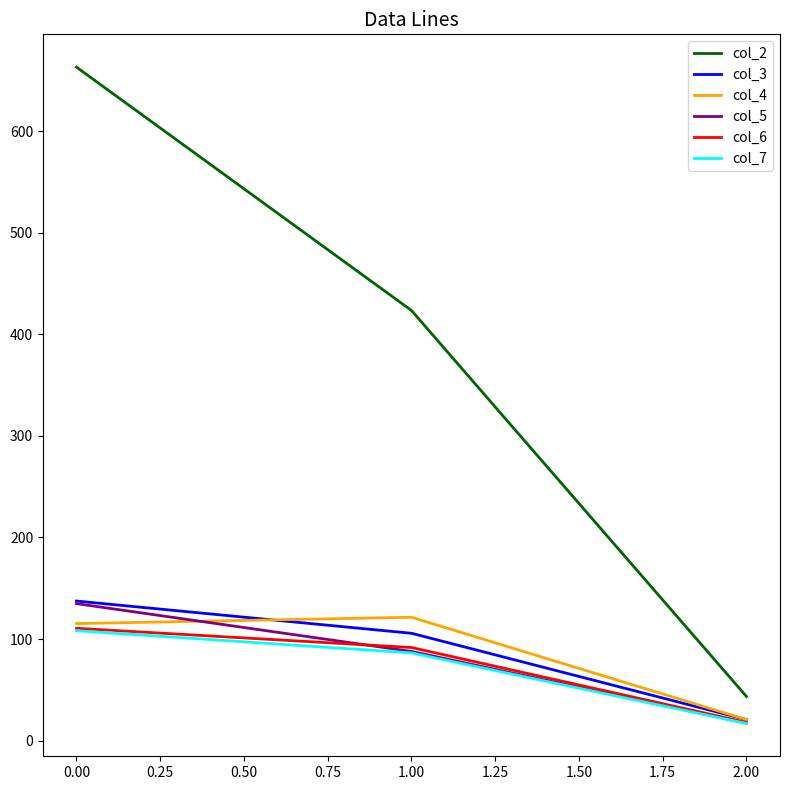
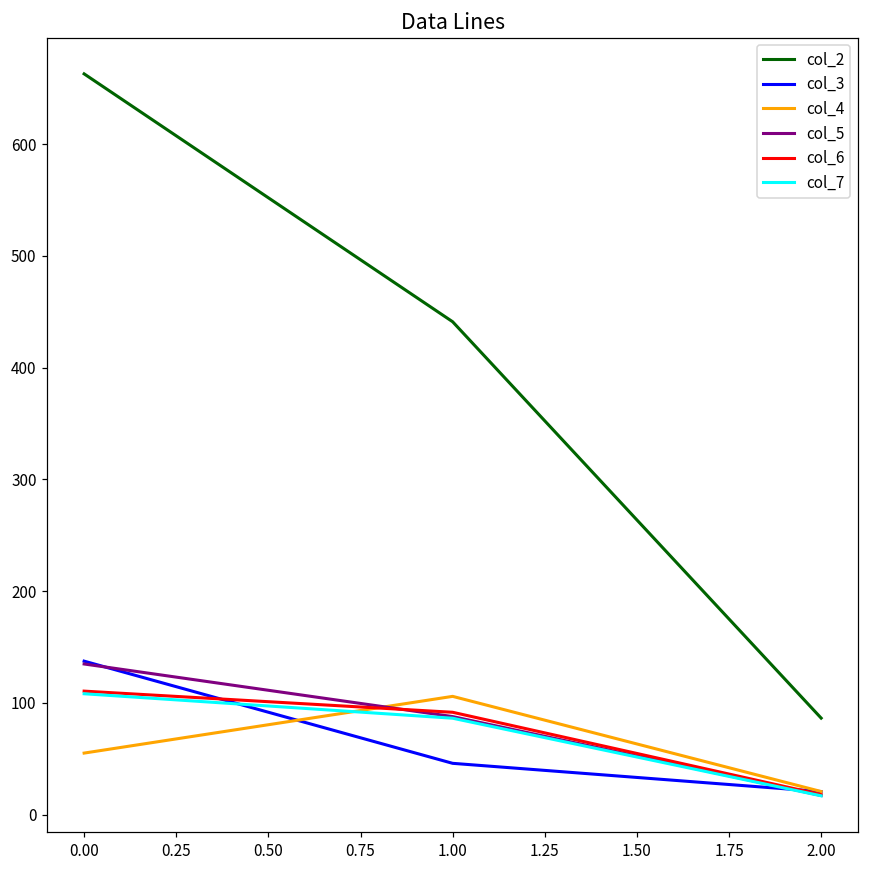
col_4, 0.00: 115 -> 55
col_2, 1.00: 423 -> 441
col_3, 1.00: 106 -> 46
col_4, 1.00: 121 -> 106
col_2, 2.00: 43 -> 86
